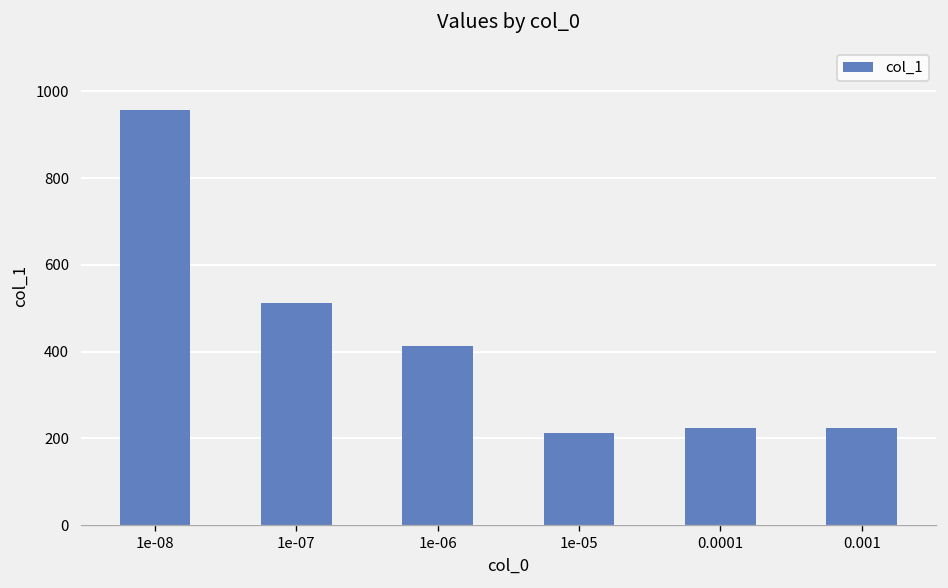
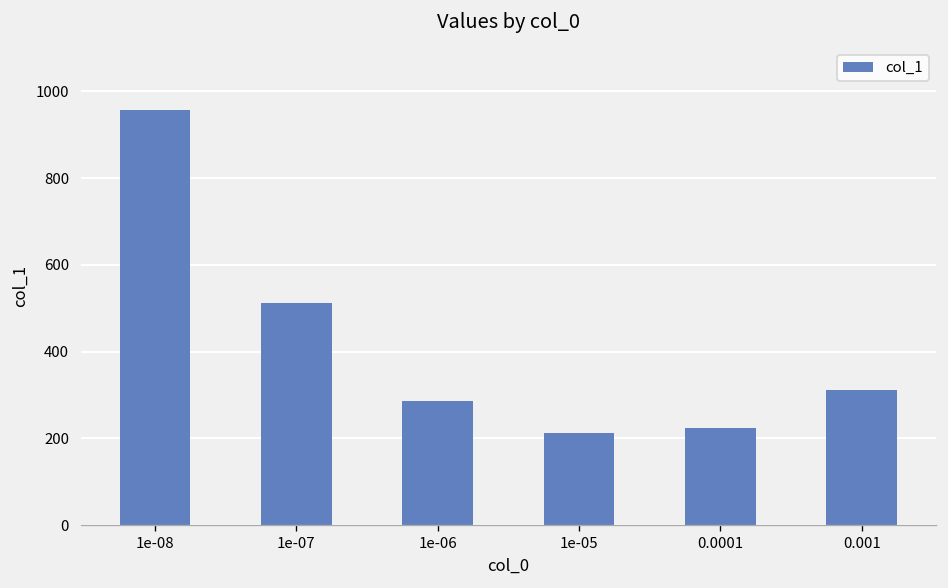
1e-06: 410 -> 290
0.001: 220 -> 310
